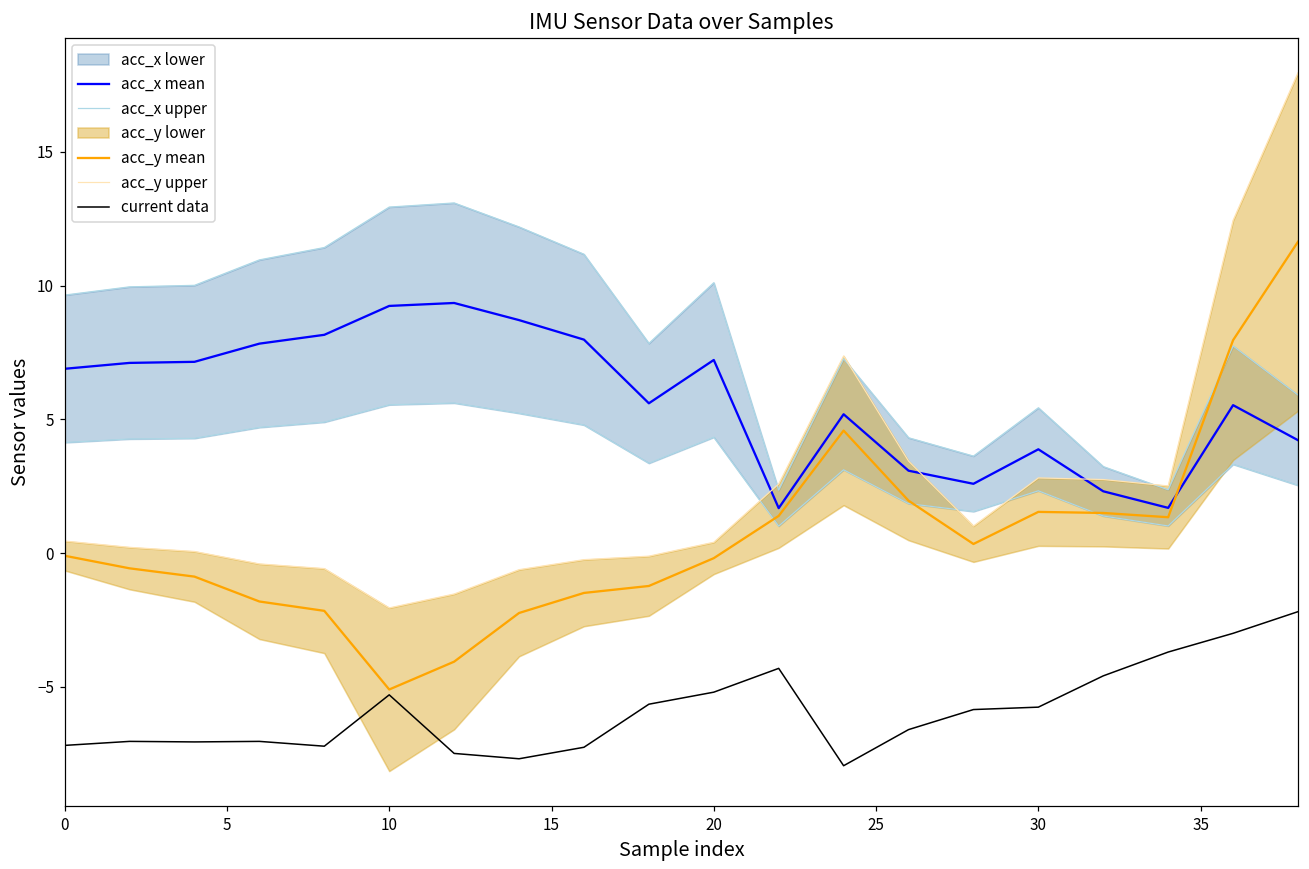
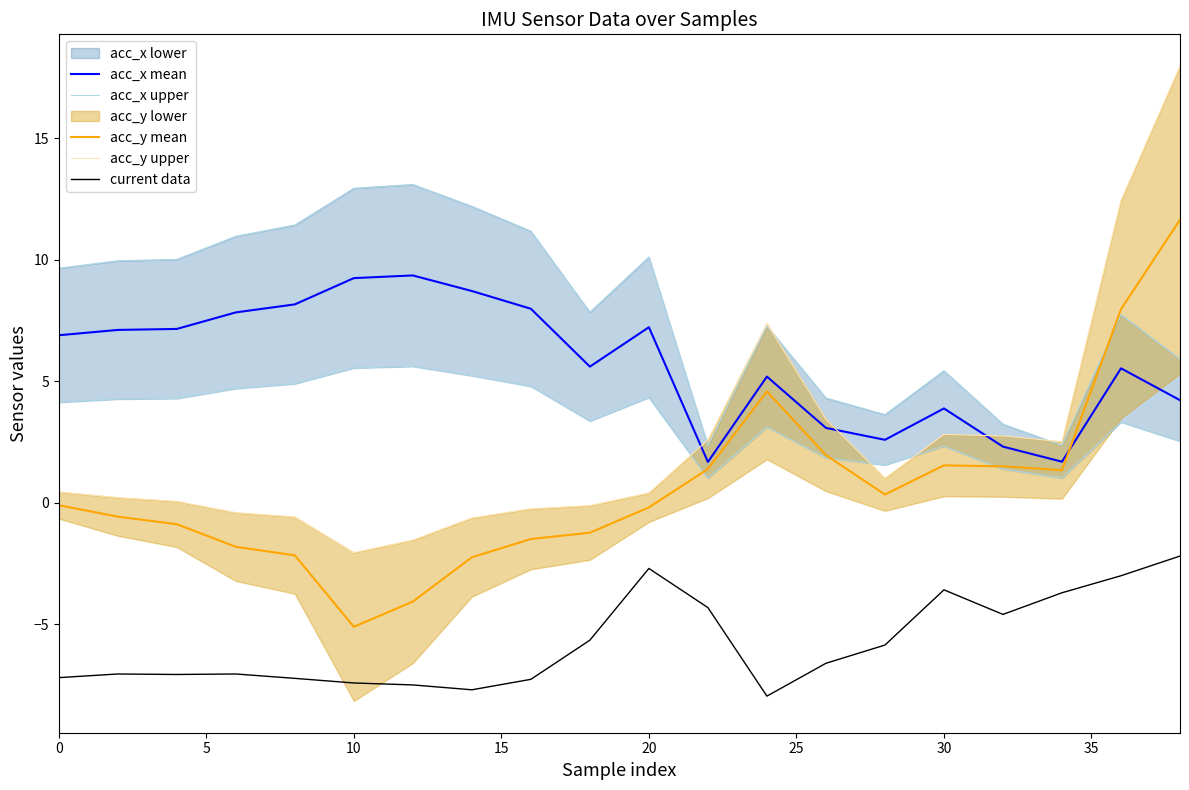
current data, 10: -5.3 -> -7.4
current data, 20: -5.2 -> -2.7
current data, 30: -5.8 -> -3.6
